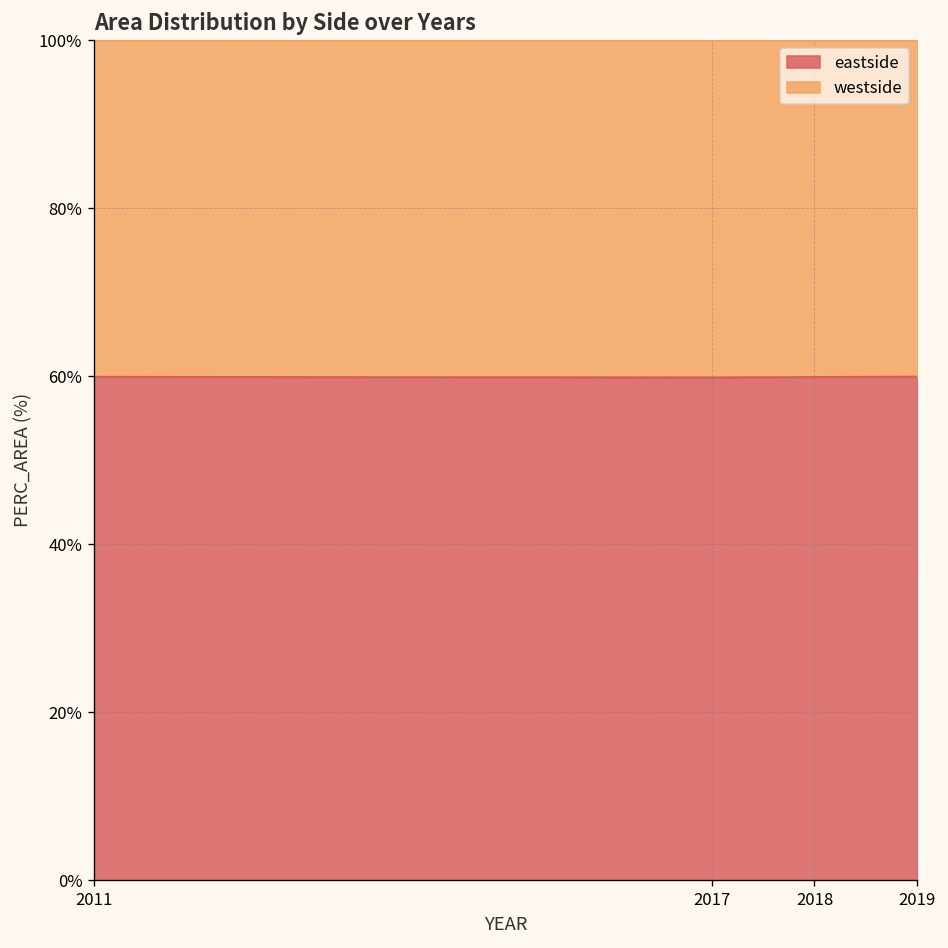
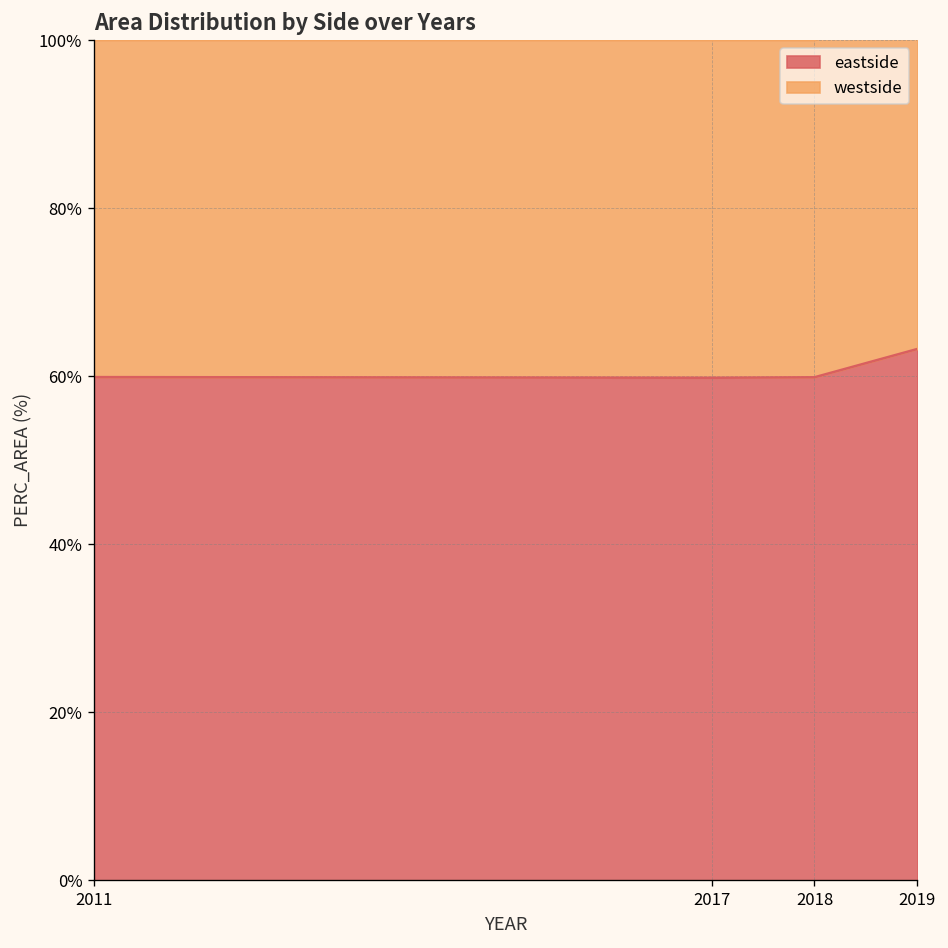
eastside, 2019: 60% -> 63%
